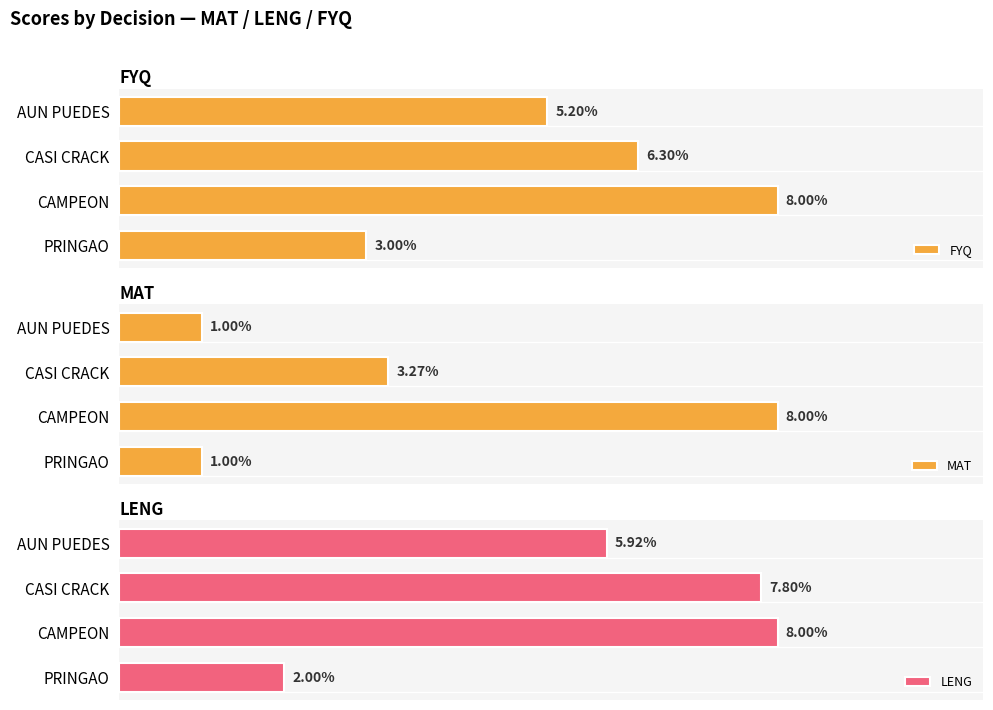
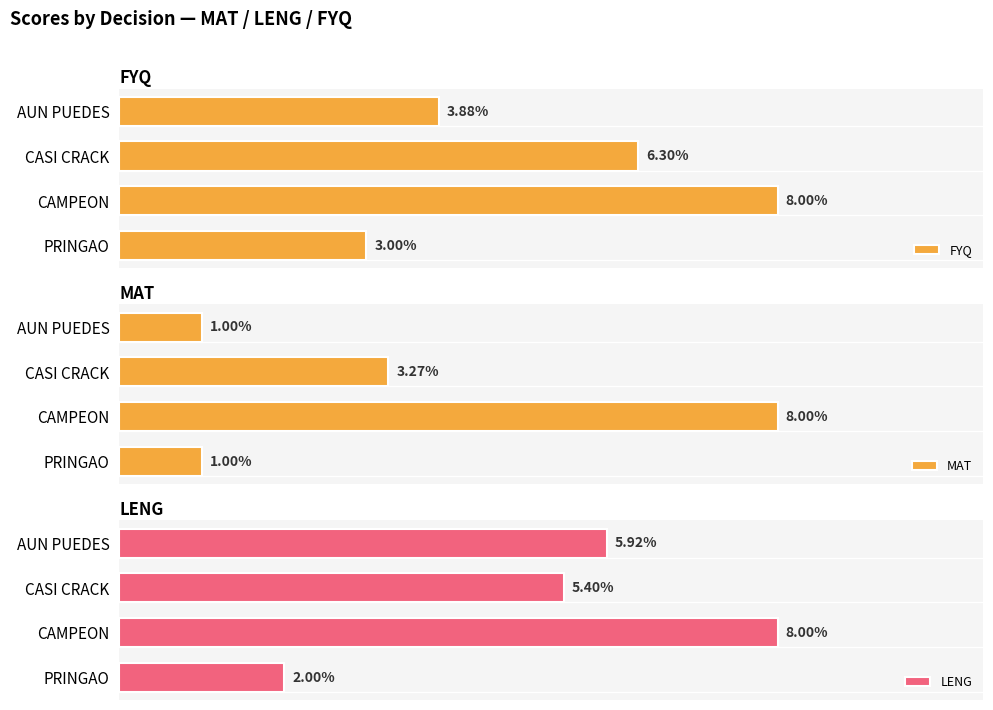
FYQ, AUN PUEDES: 5.20% -> 3.88%
LENG, CASI CRACK: 7.80% -> 5.40%
